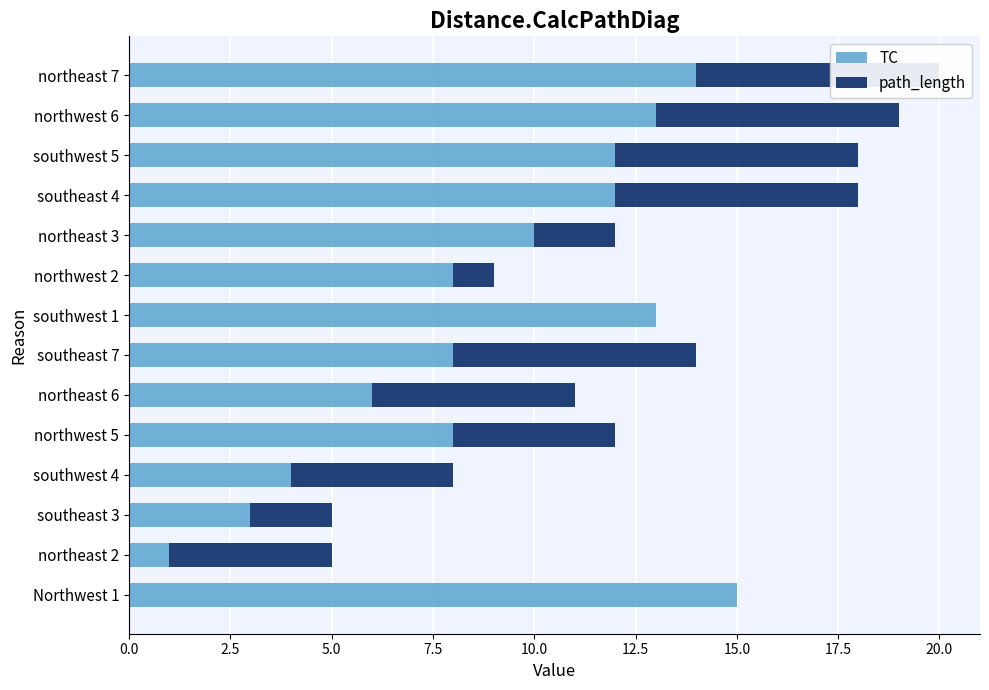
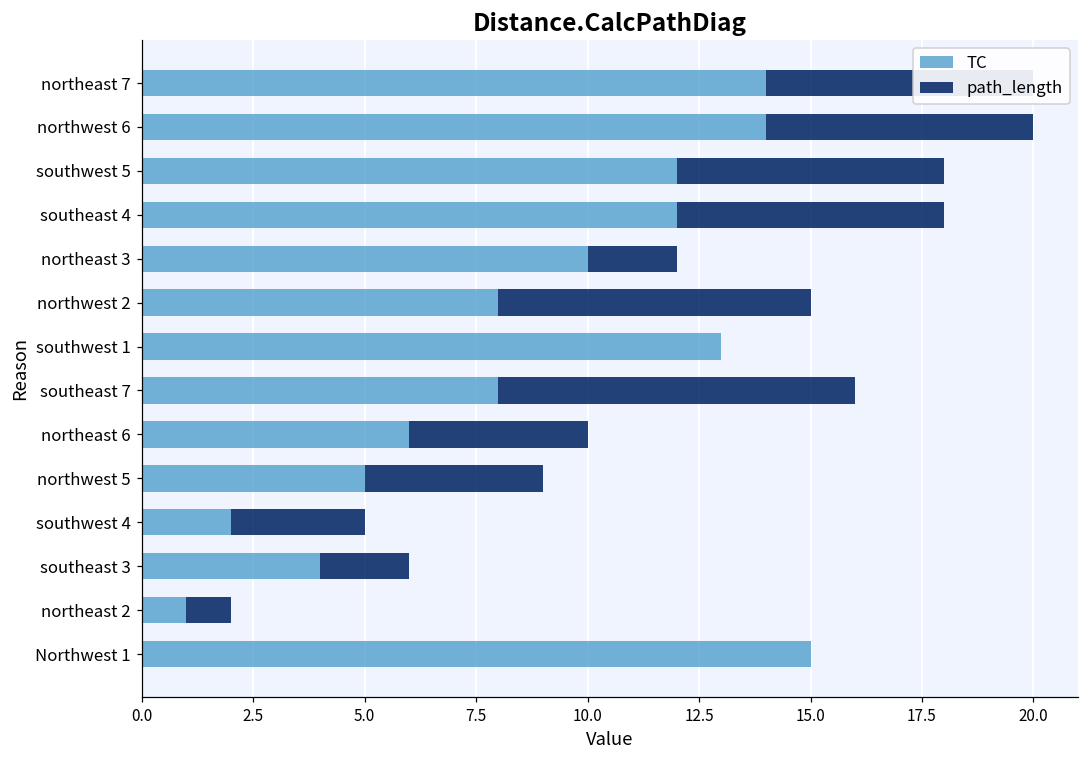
TC, northwest 6: 13 -> 14
path_length, northwest 2: 1 -> 7
path_length, southeast 7: 6 -> 8
path_length, northeast 6: 5 -> 4
TC, northwest 5: 8 -> 5
TC, southwest 4: 4 -> 2
path_length, southwest 4: 4 -> 3
TC, southeast 3: 3 -> 4
path_length, northeast 2: 4 -> 1
